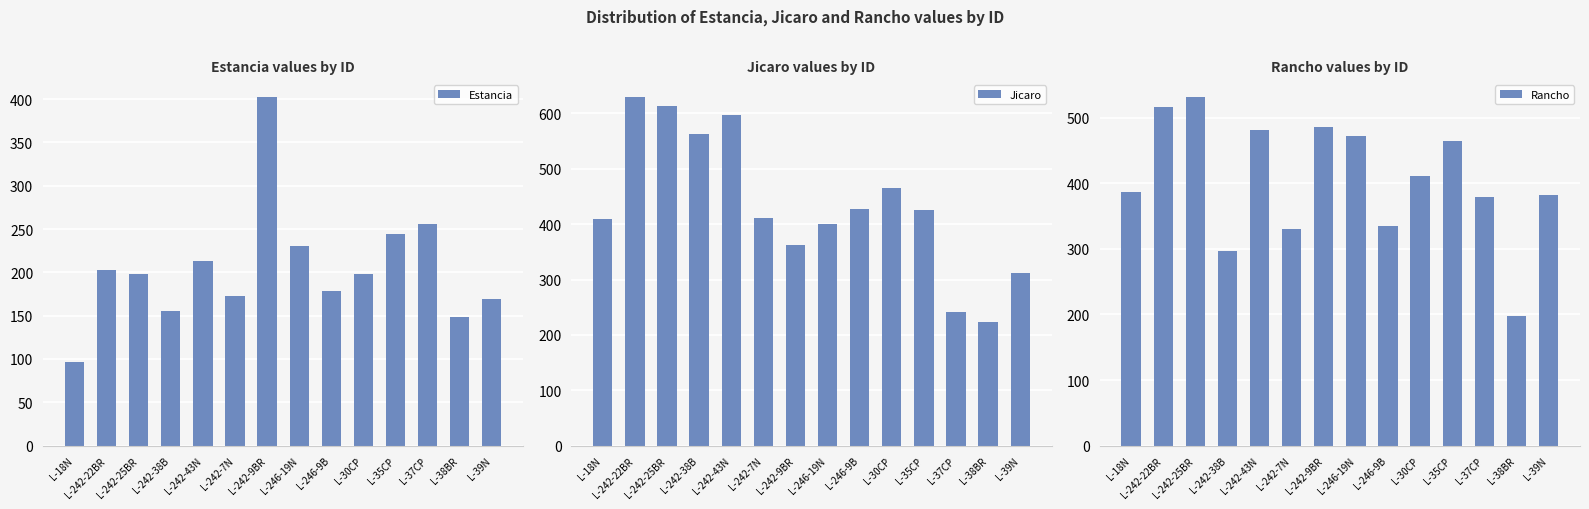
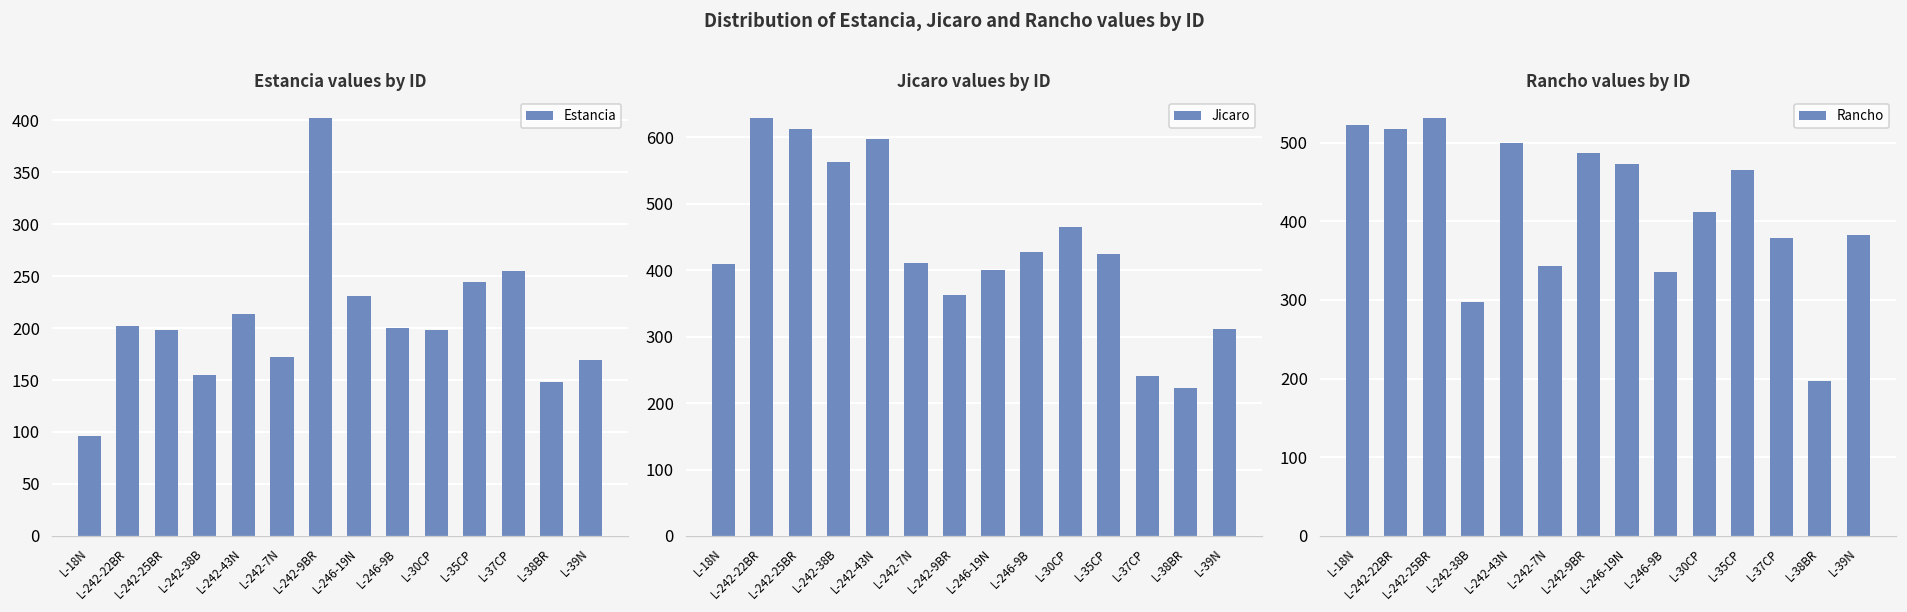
Estancia values by ID, L-246-9B: 180 -> 200
Rancho values by ID, L-18N: 390 -> 520
Rancho values by ID, L-242-43N: 480 -> 500
Rancho values by ID, L-242-7N: 330 -> 340
